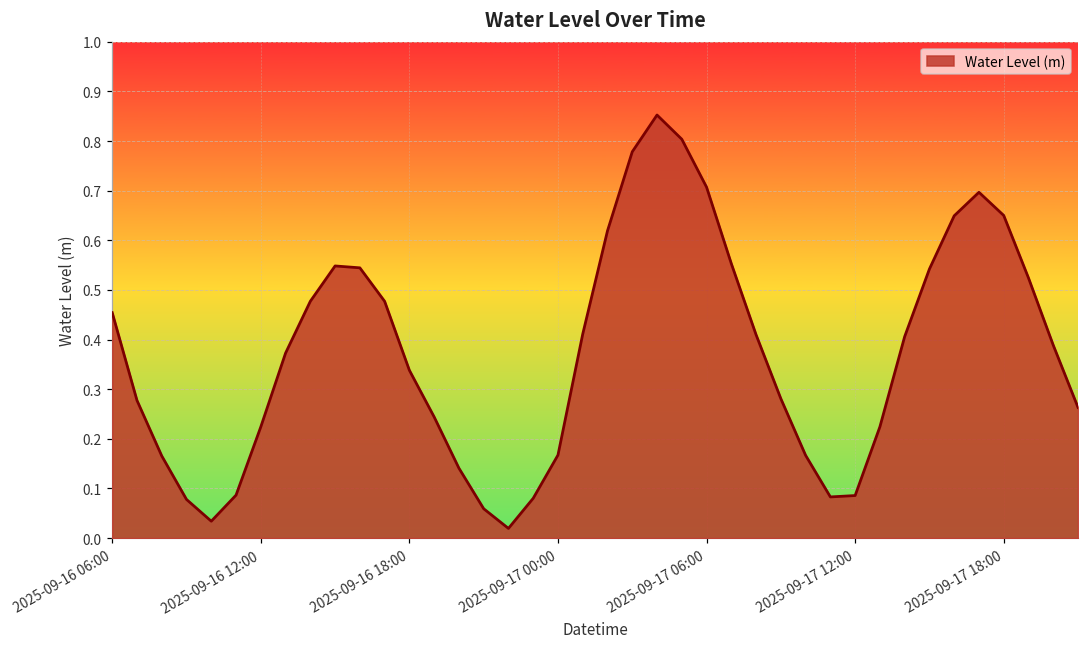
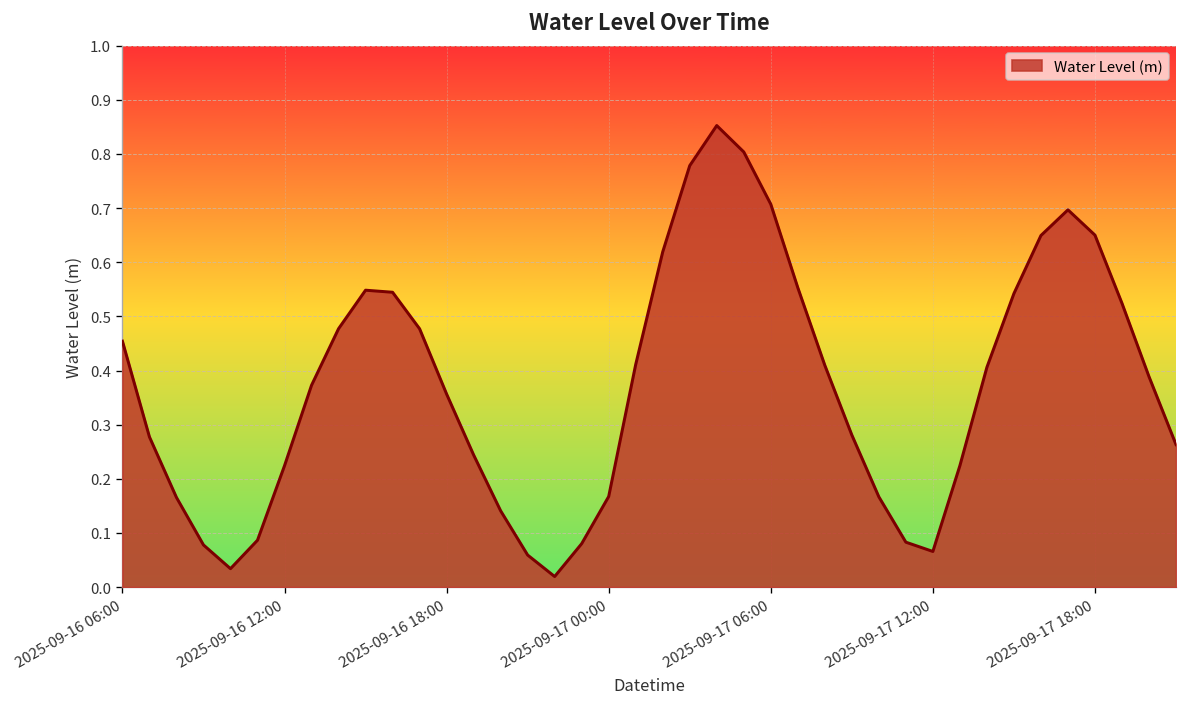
2025-09-16 18:00: 0.34 -> 0.36
2025-09-17 12:00: 0.09 -> 0.07
